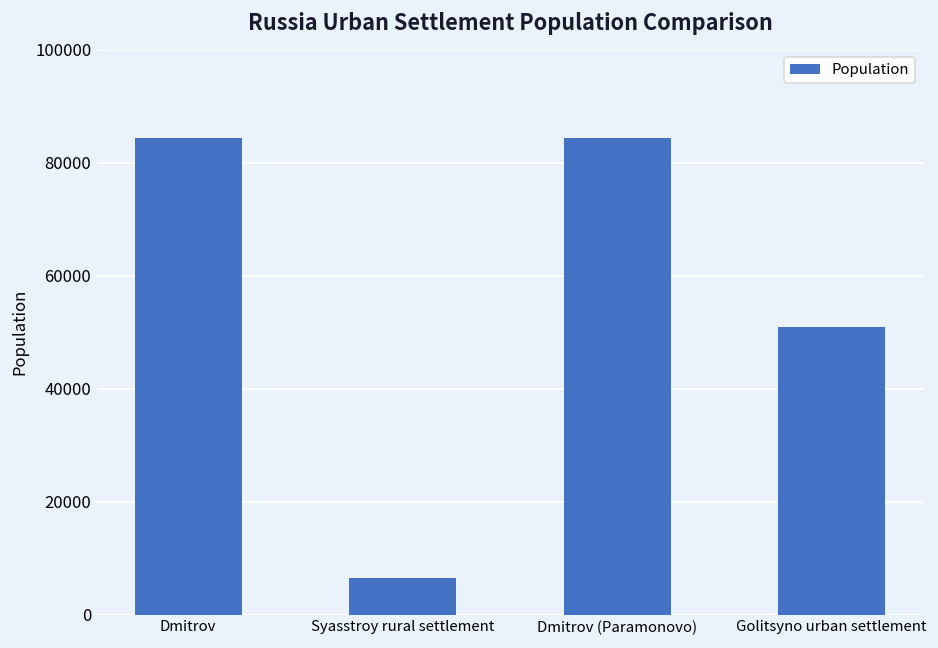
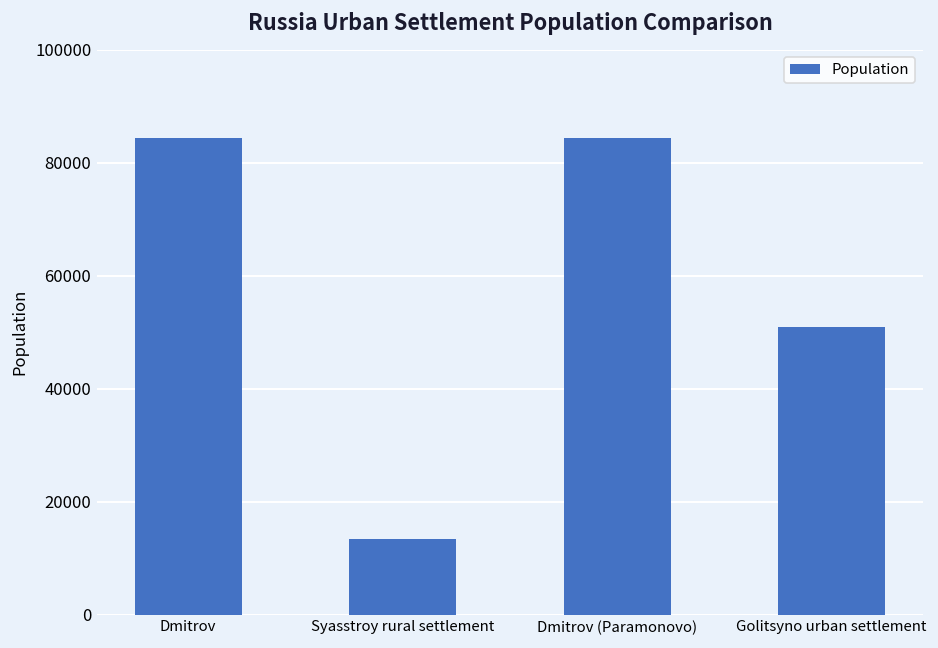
Syasstroy rural settlement: 6000 -> 13000
